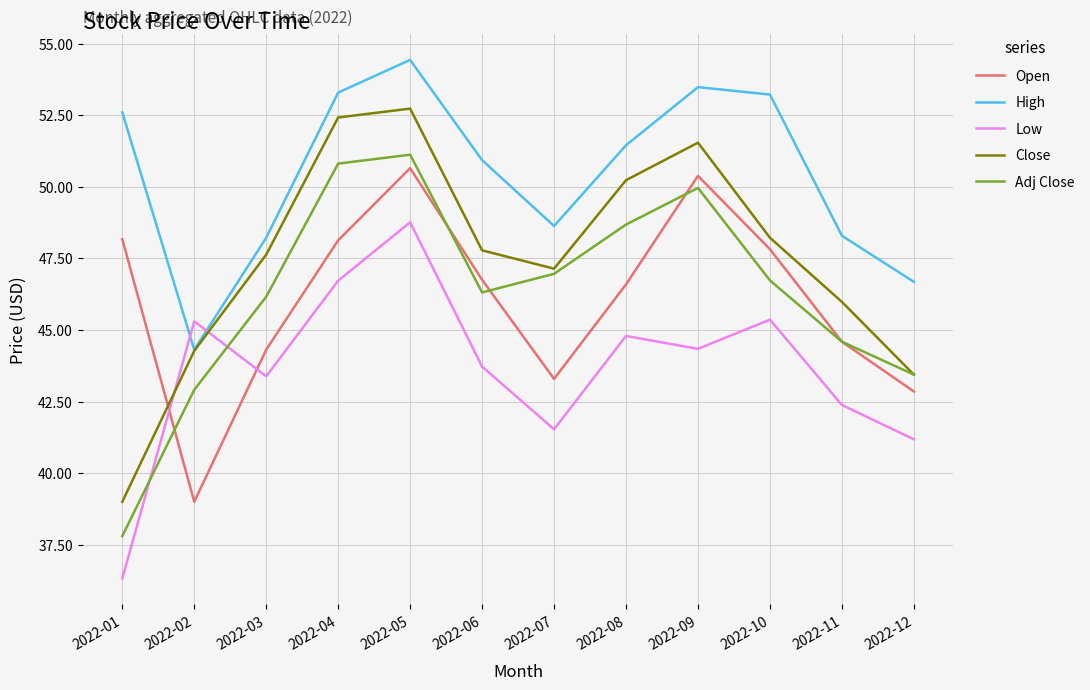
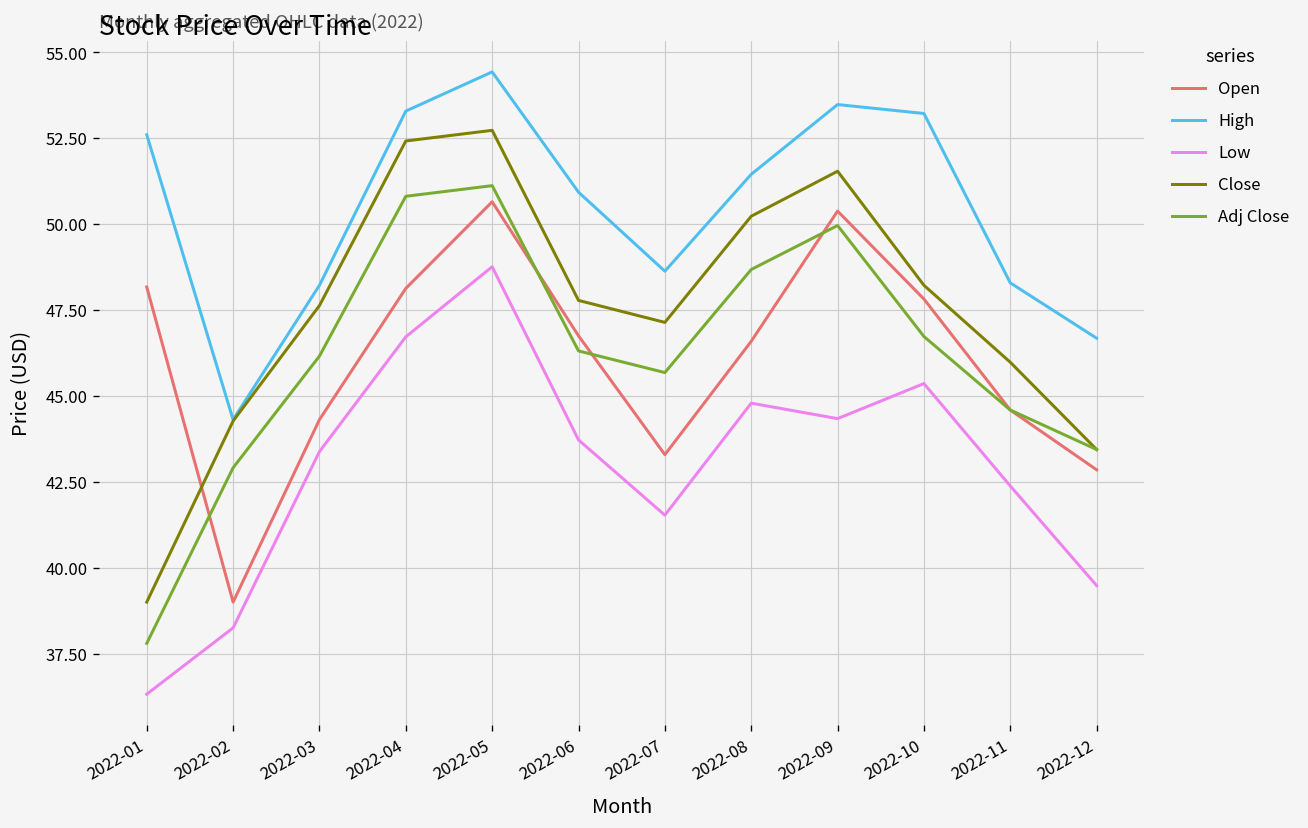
Low, 2022-02: 45.3 -> 38.3
Adj Close, 2022-07: 47.0 -> 45.7
Low, 2022-12: 41.2 -> 39.5
